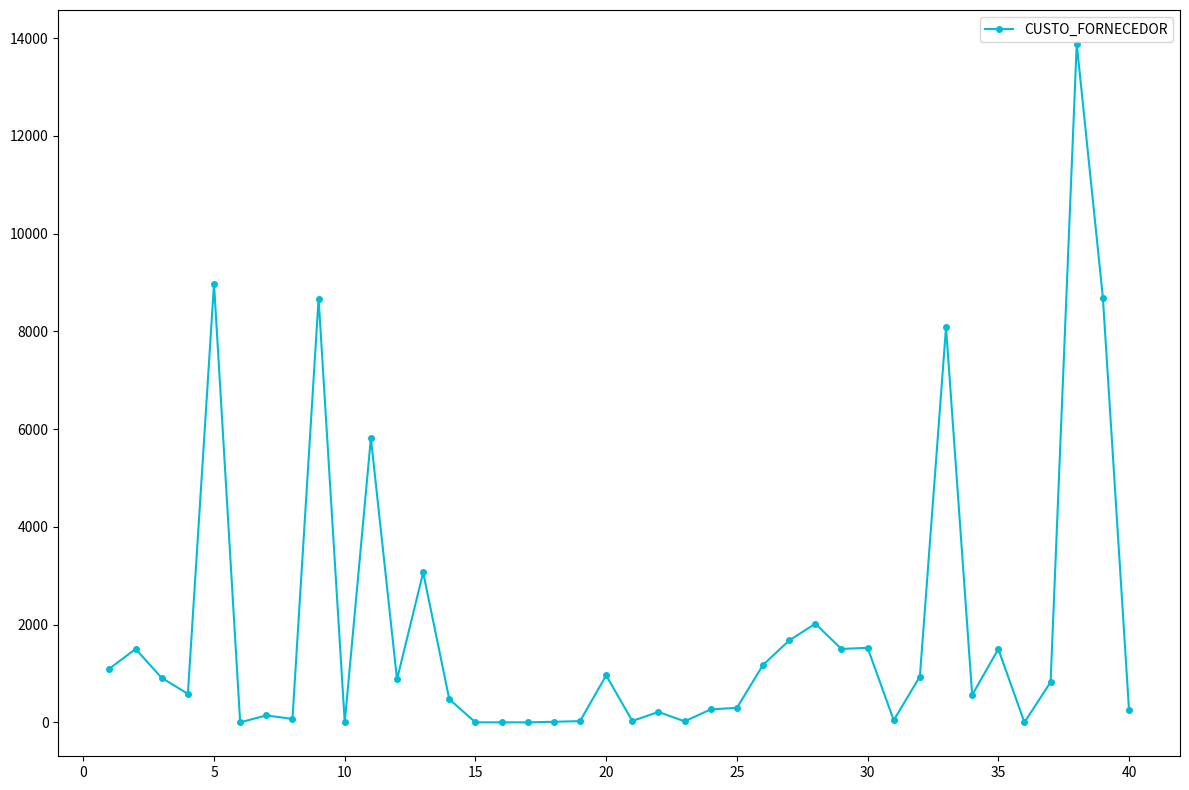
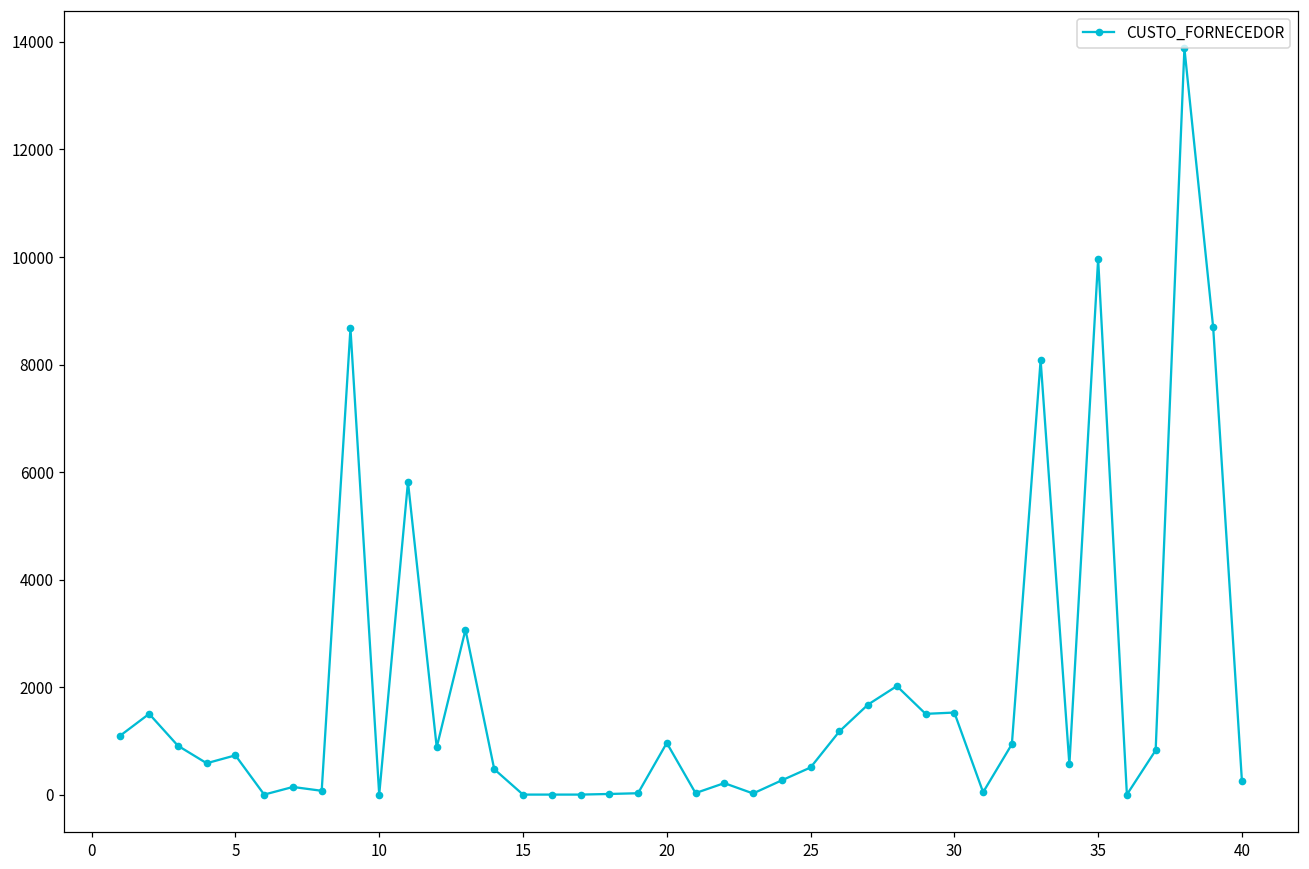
5: 9000 -> 700
25: 300 -> 500
35: 1500 -> 10000
